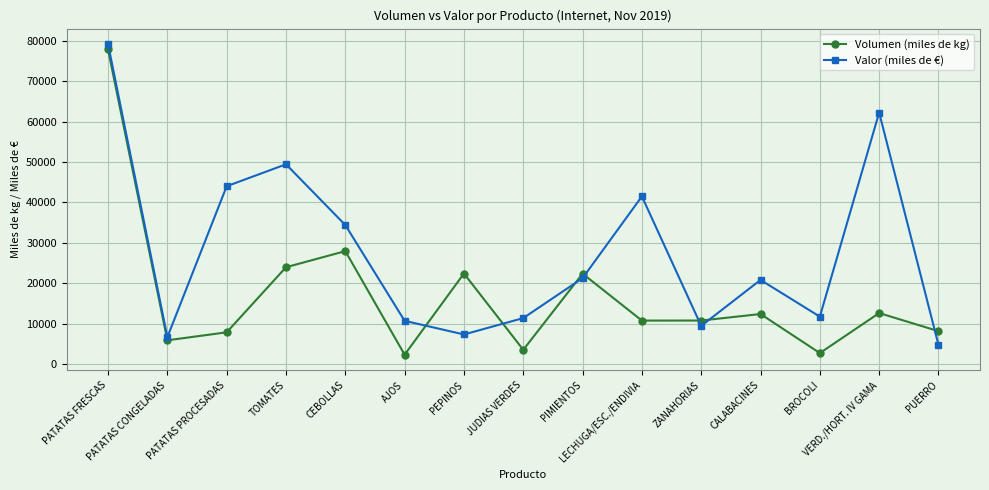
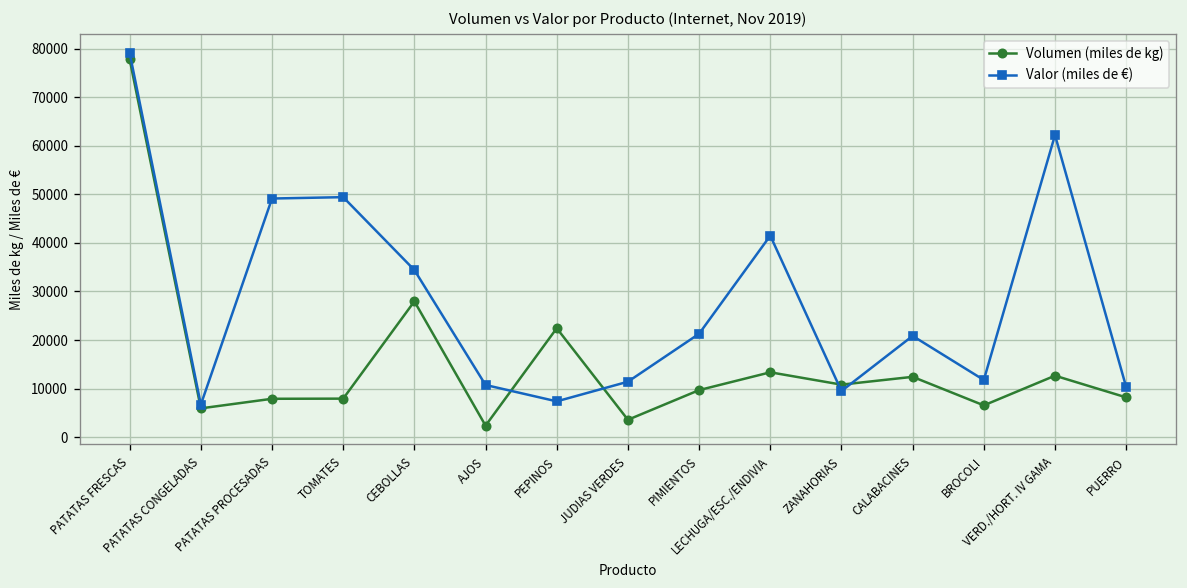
Valor (miles de €), PATATAS PROCESADAS: 44000 -> 49000
Volumen (miles de kg), TOMATES: 24000 -> 8000
Volumen (miles de kg), PIMIENTOS: 22000 -> 10000
Volumen (miles de kg), LECHUGA/ESC./ENDIVIA: 11000 -> 13000
Volumen (miles de kg), BROCOLI: 3000 -> 7000
Valor (miles de €), PUERRO: 5000 -> 10000
